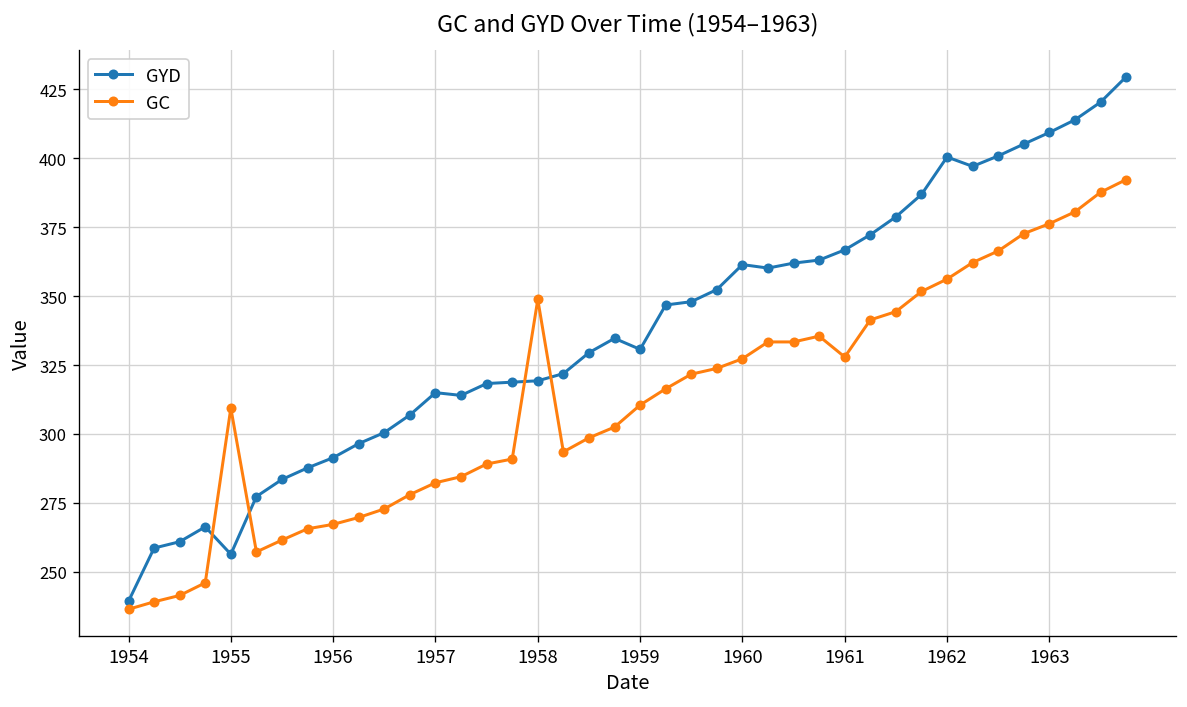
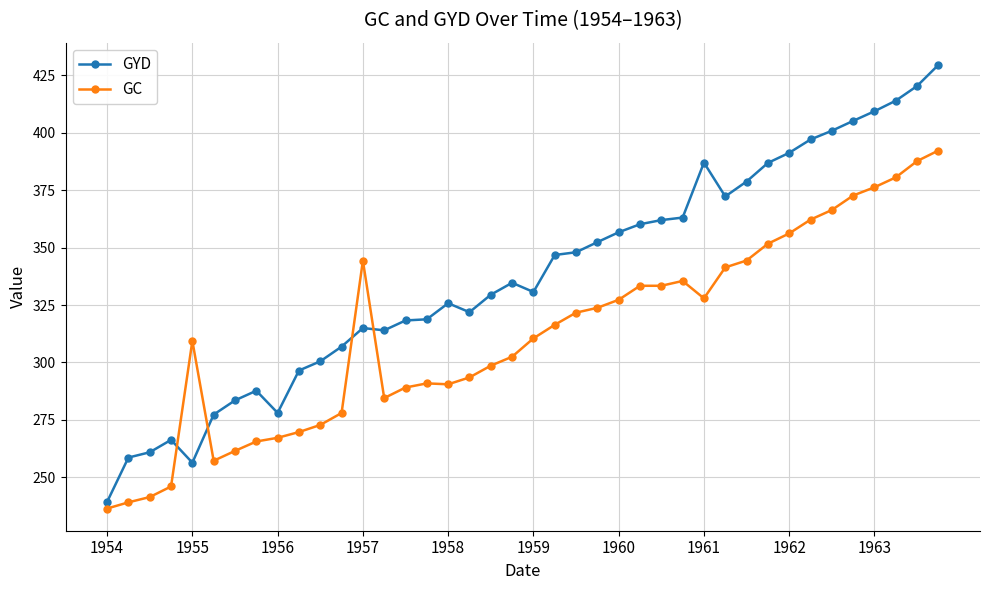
GYD, 1956: 291 -> 278
GC, 1957: 282 -> 344
GYD, 1958: 319 -> 326
GC, 1958: 349 -> 291
GYD, 1960: 361 -> 357
GYD, 1961: 367 -> 387
GYD, 1962: 401 -> 391
